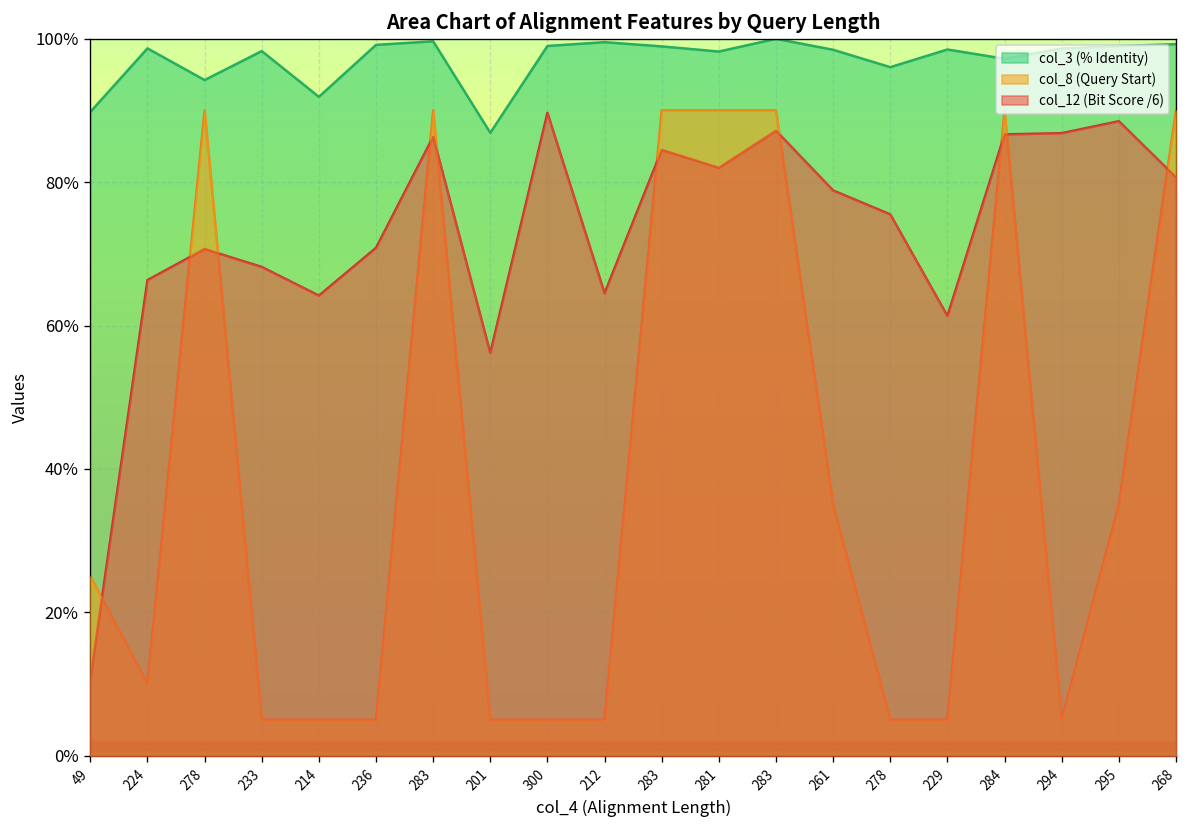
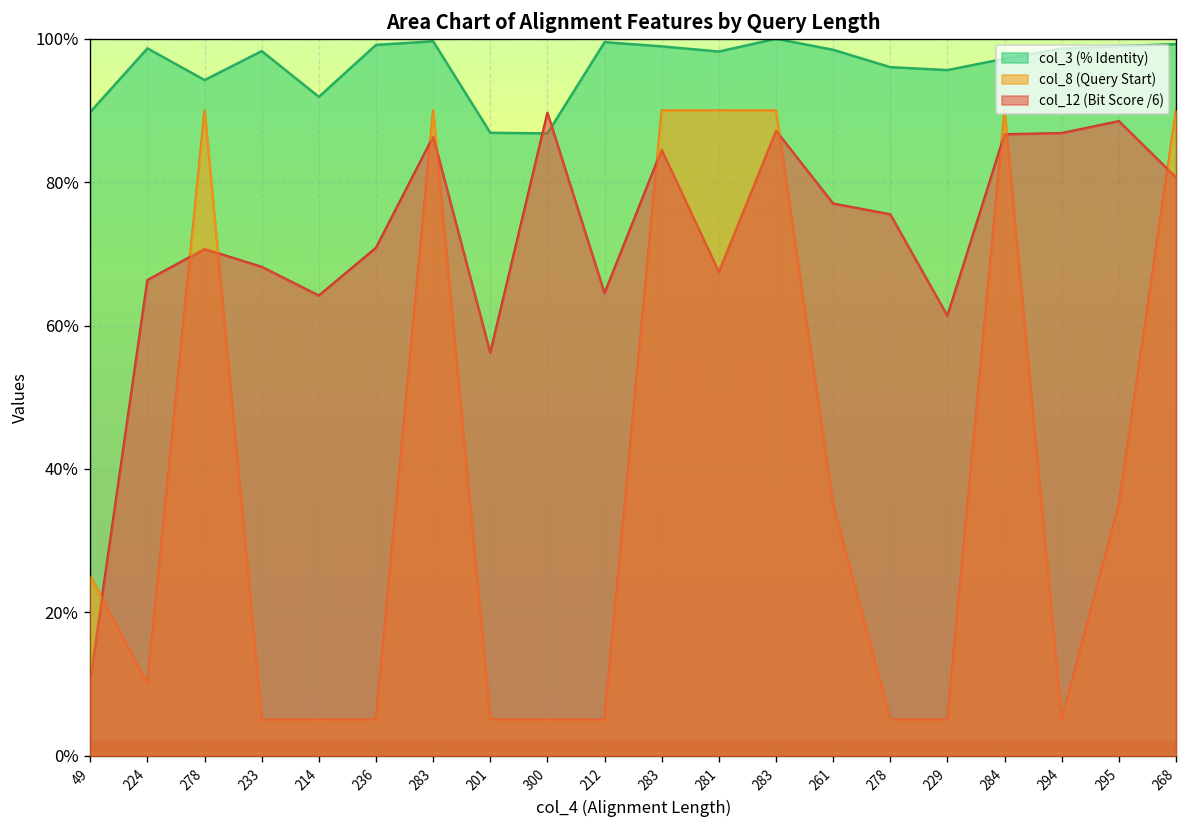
col_3 (% Identity), 300: 99% -> 87%
col_12 (Bit Score /6), 281: 82% -> 68%
col_12 (Bit Score /6), 261: 79% -> 77%
col_3 (% Identity), 229: 99% -> 96%
